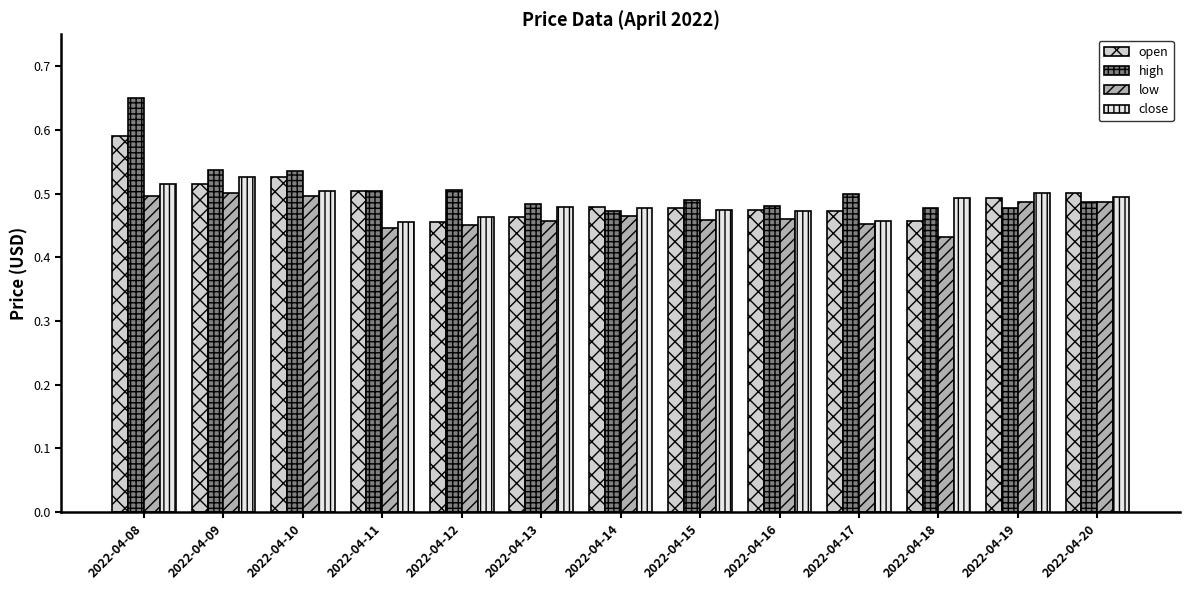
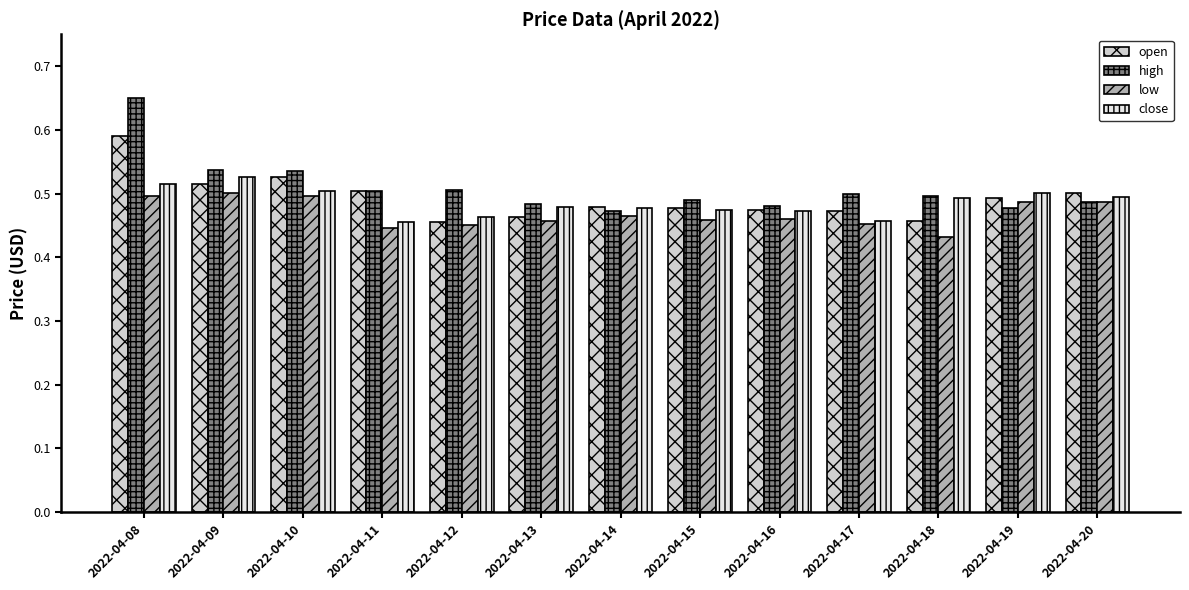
high, 2022-04-18: 0.48 -> 0.50
